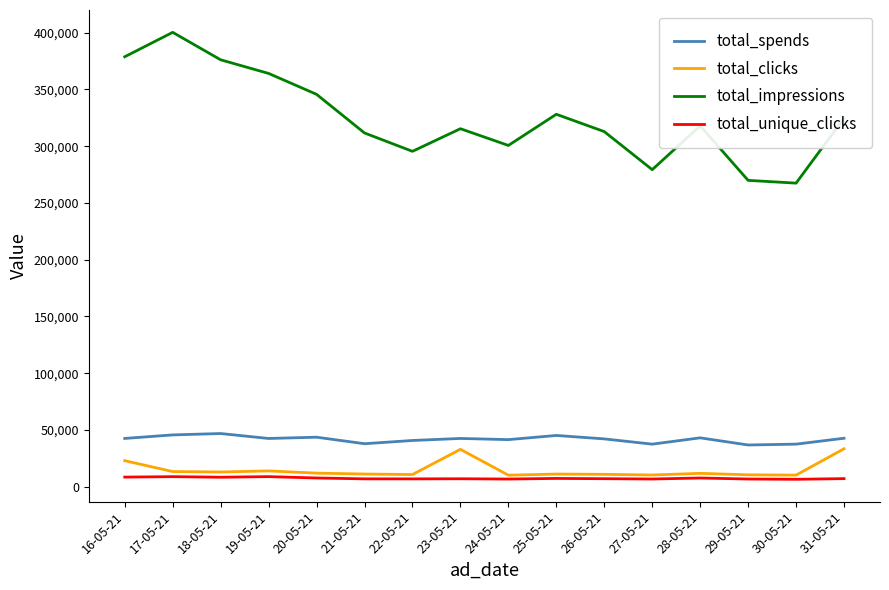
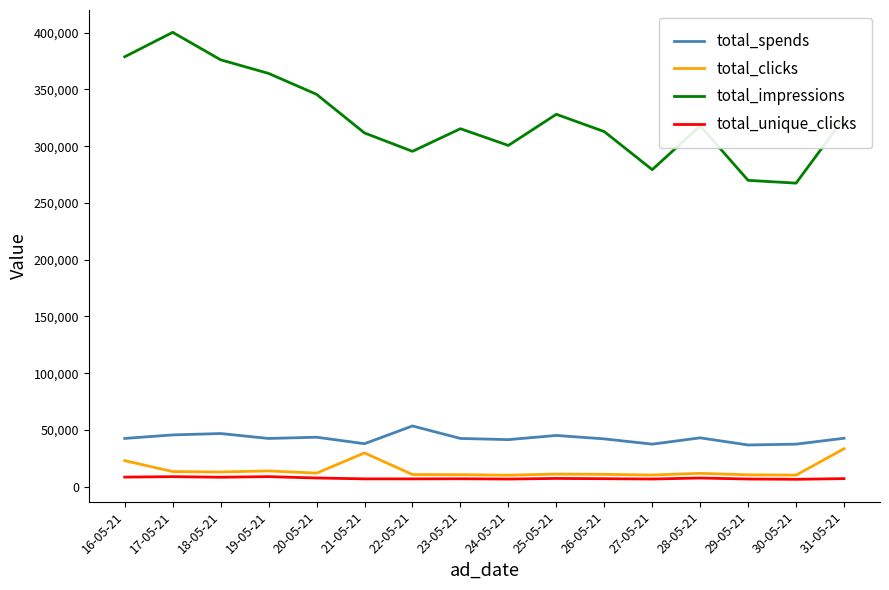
total_clicks, 21-05-21: 11,000 -> 30,000
total_spends, 22-05-21: 41,000 -> 54,000
total_clicks, 23-05-21: 33,000 -> 11,000
